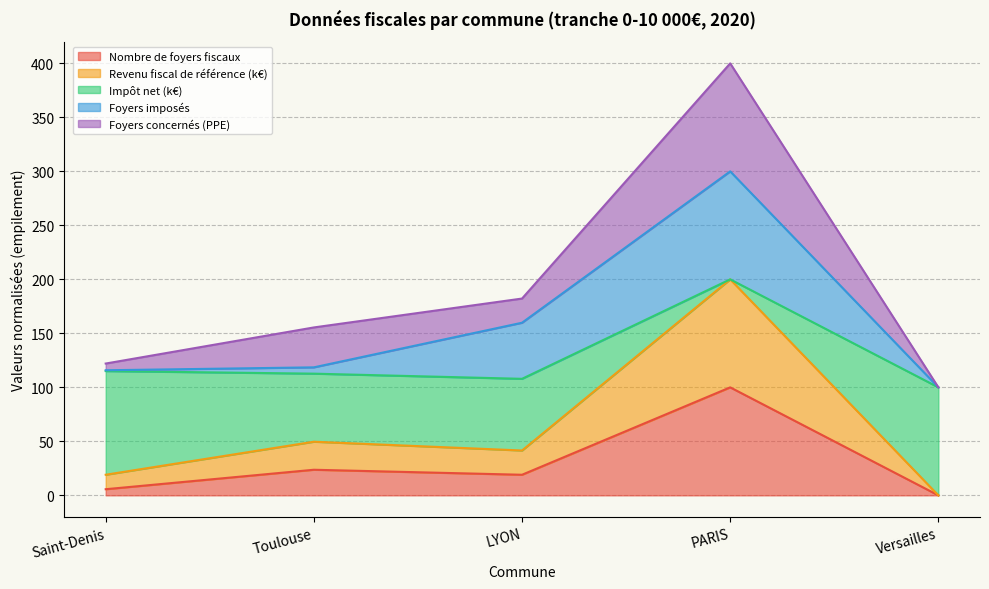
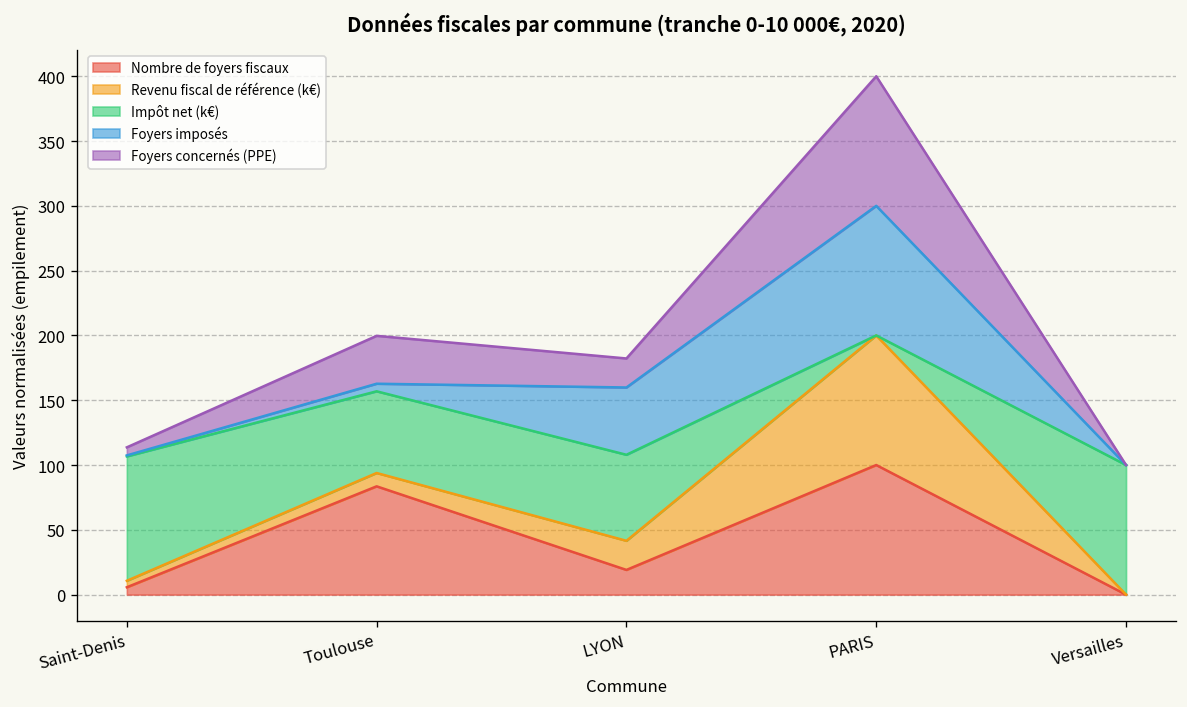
Revenu fiscal de référence (k€), Saint-Denis: 13 -> 5
Nombre de foyers fiscaux, Toulouse: 24 -> 84
Revenu fiscal de référence (k€), Toulouse: 26 -> 10
